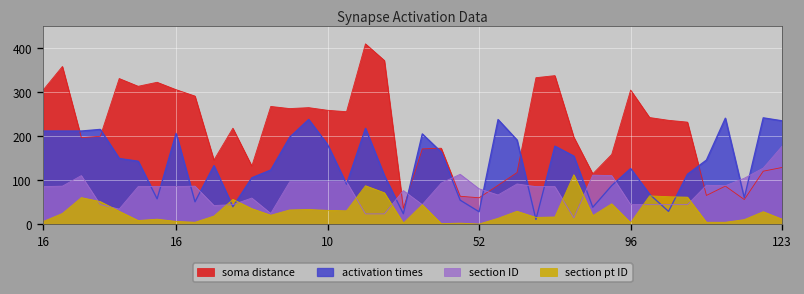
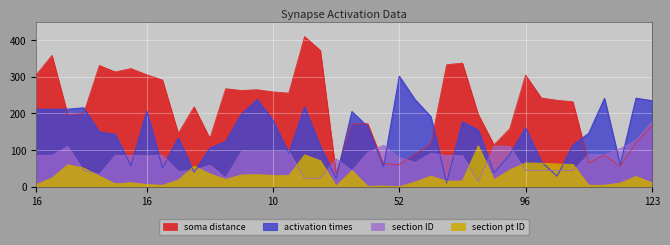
activation times, 52: 30 -> 300
activation times, 96: 130 -> 160
section pt ID, 96: 0 -> 70
soma distance, 123: 130 -> 170
